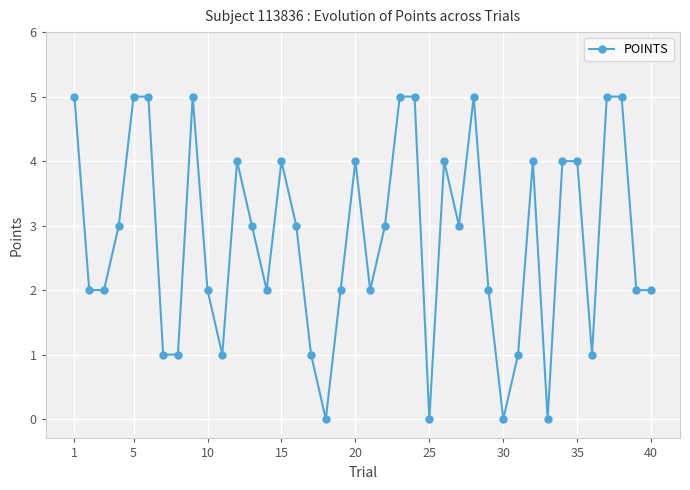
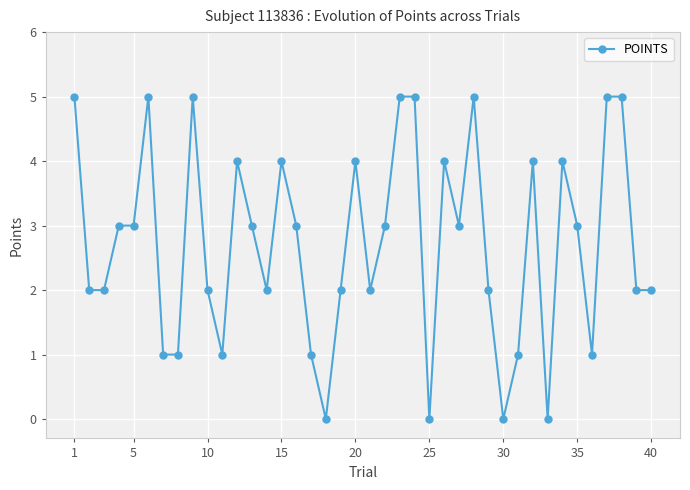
5: 5 -> 3
35: 4 -> 3
